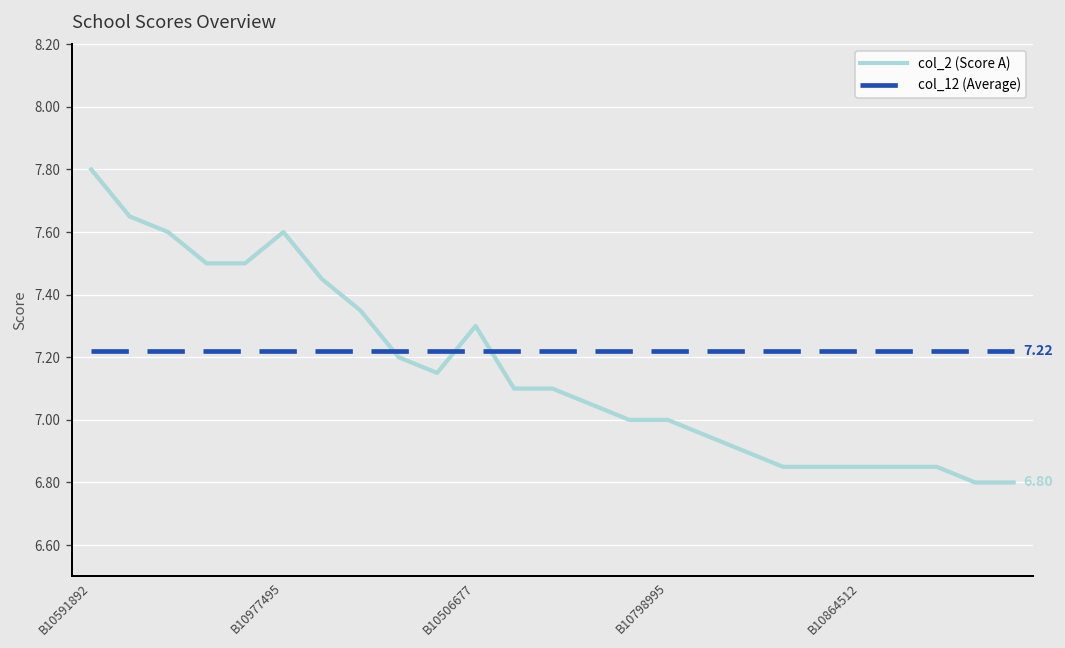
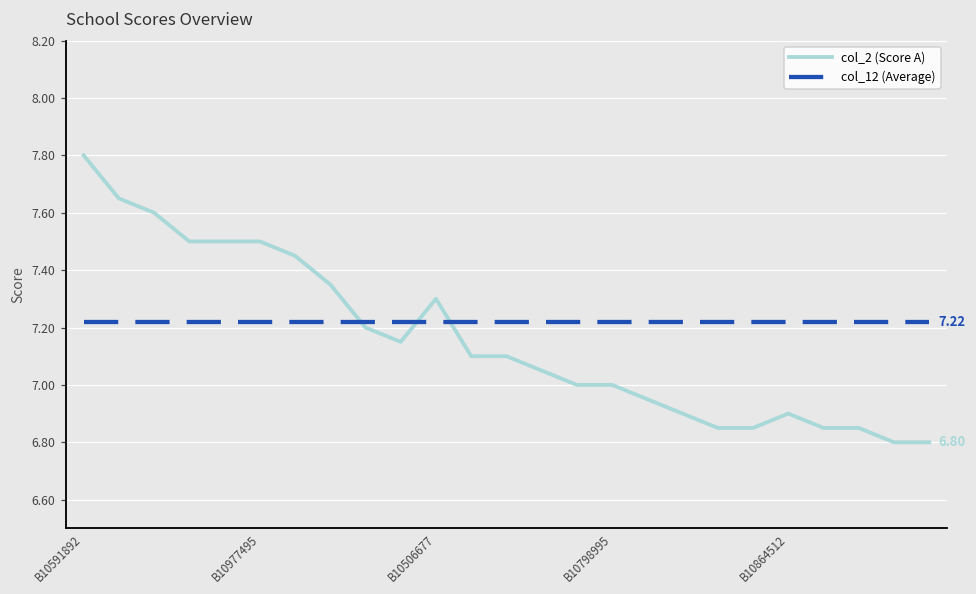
col_2 (Score A), B10977495: 7.6 -> 7.5
col_2 (Score A), B10864512: 6.85 -> 6.90
